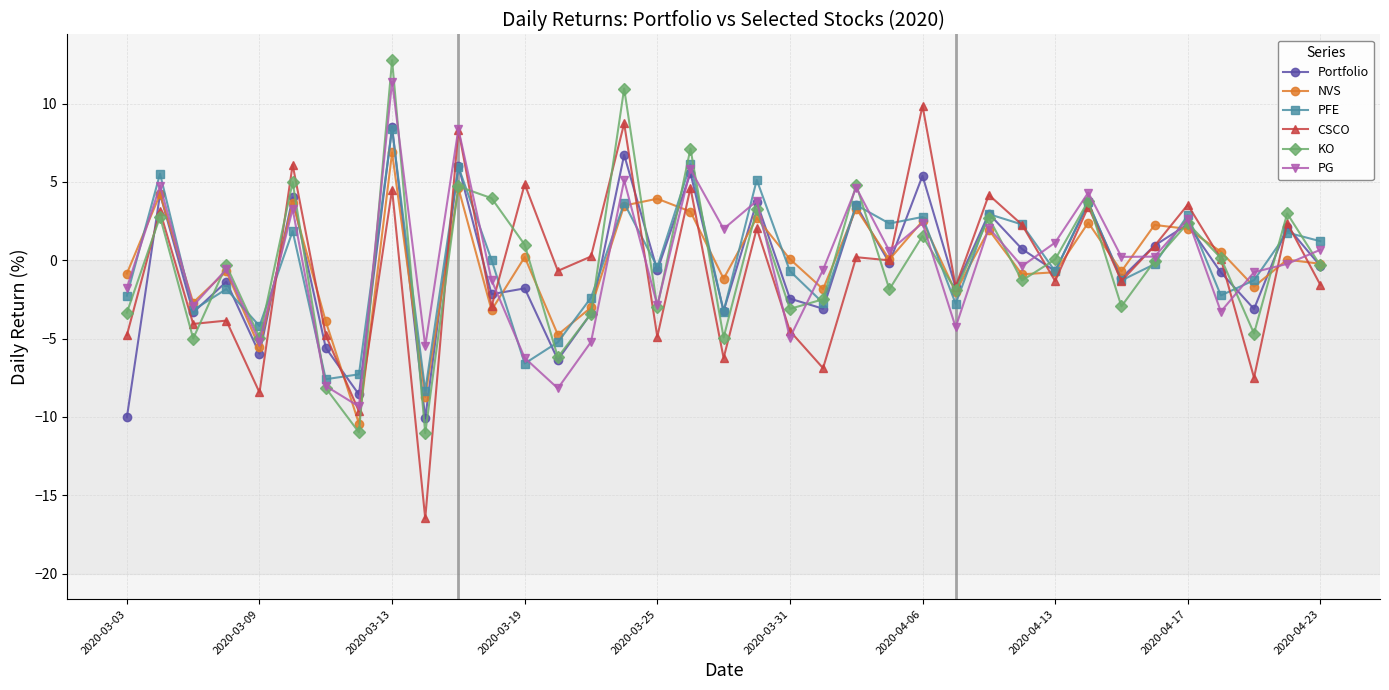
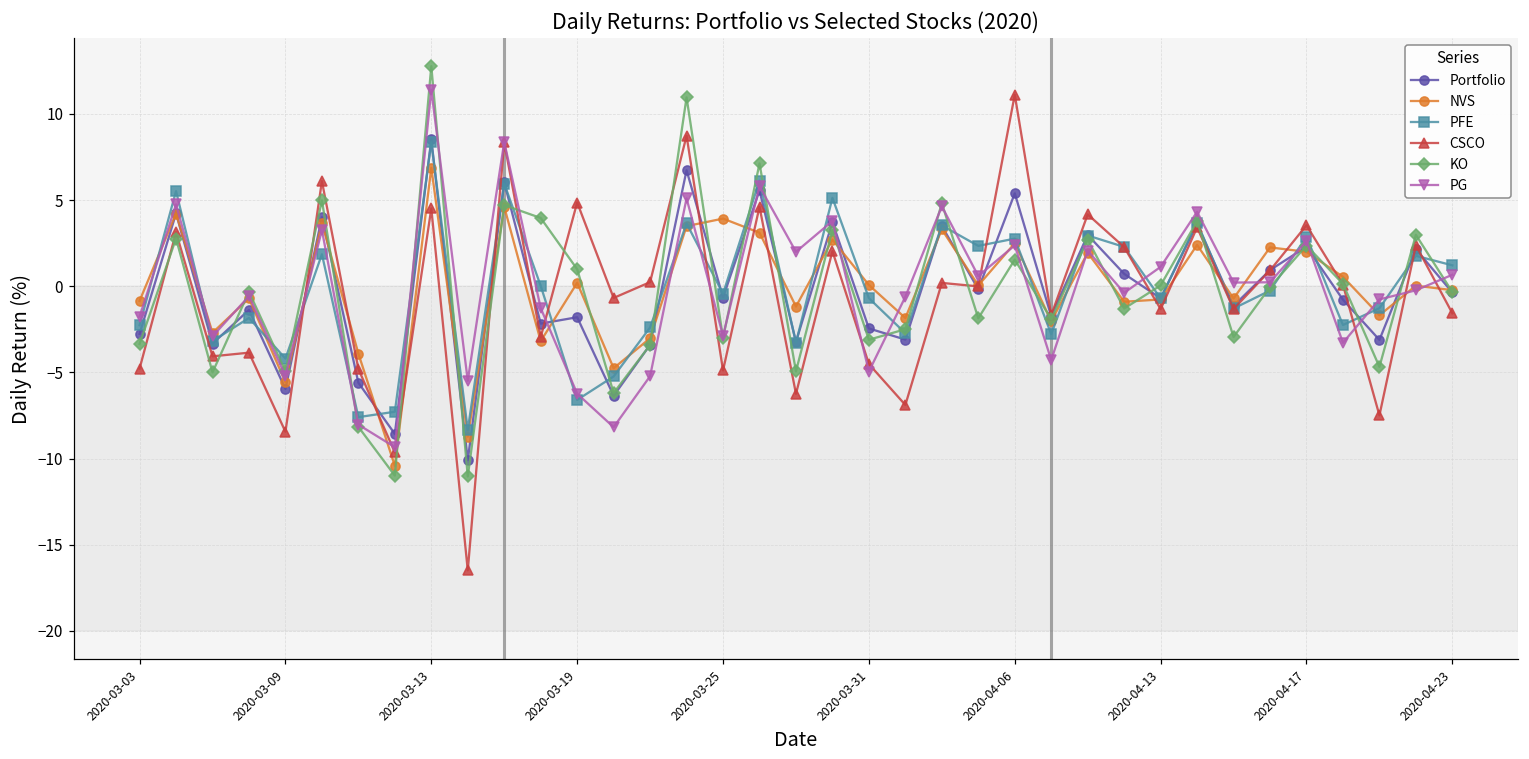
Portfolio, 2020-03-03: -10.0 -> -2.8
CSCO, 2020-04-06: 9.9 -> 11.1
